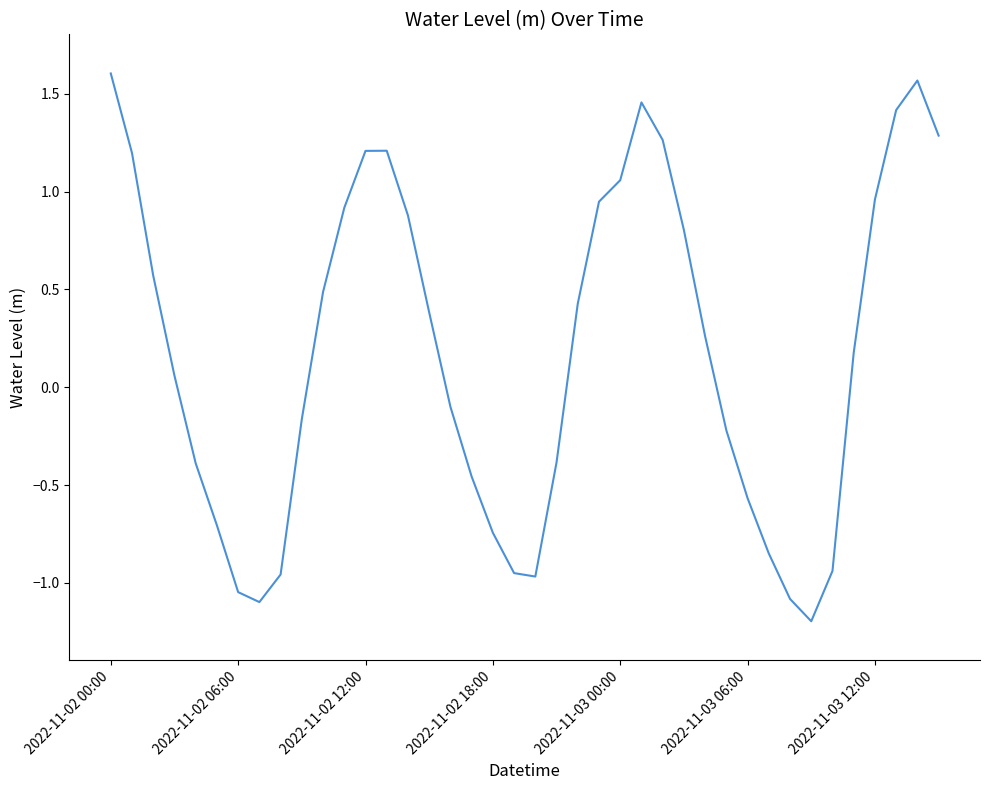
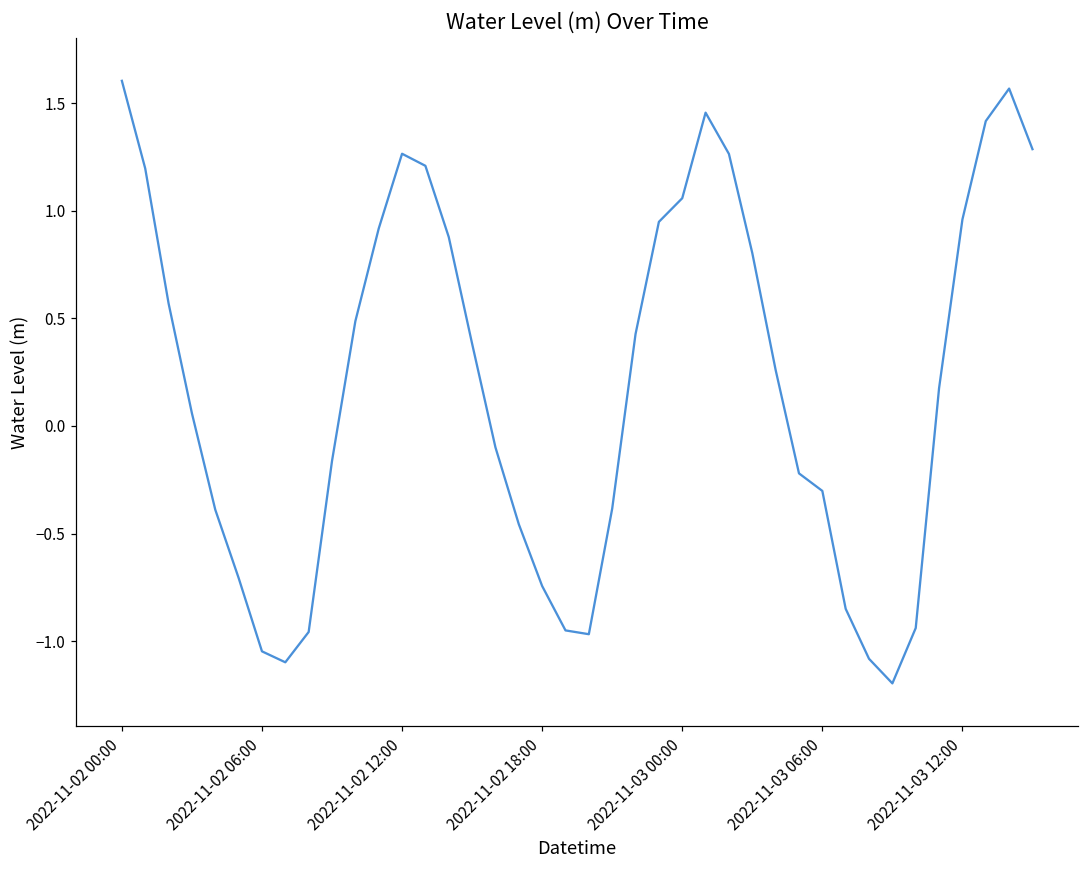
2022-11-02 12:00: 1.21 -> 1.26
2022-11-03 06:00: -0.57 -> -0.30
